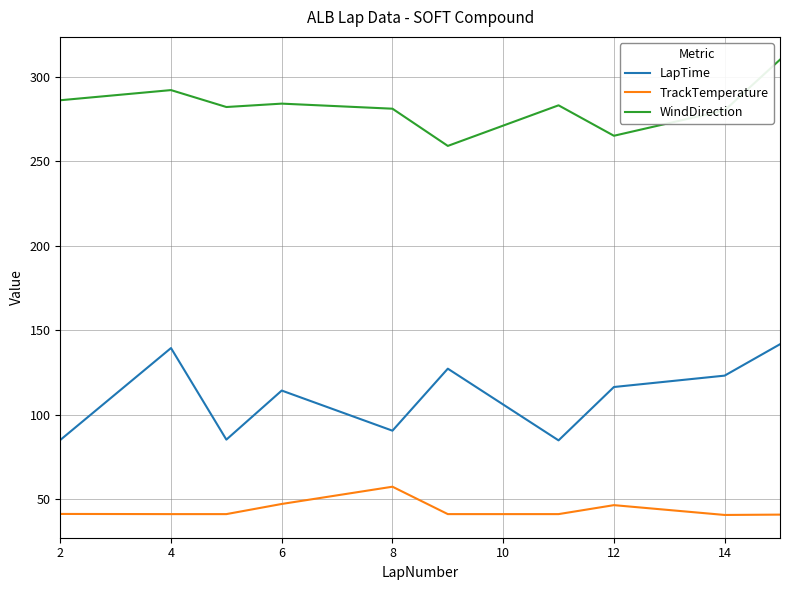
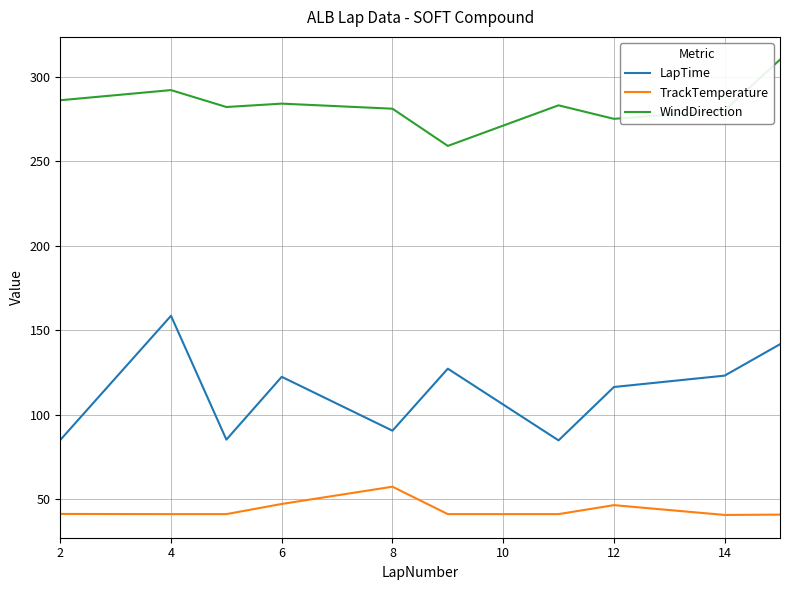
LapTime, 4: 139 -> 159
LapTime, 6: 114 -> 122
WindDirection, 12: 265 -> 275
